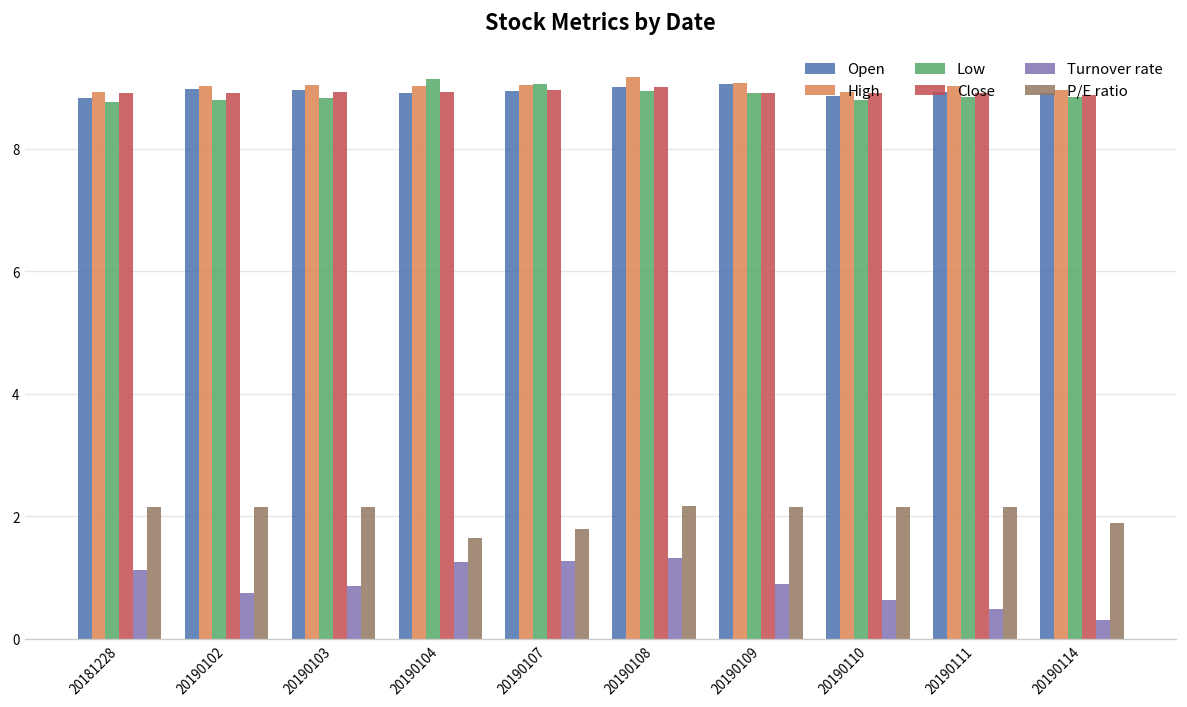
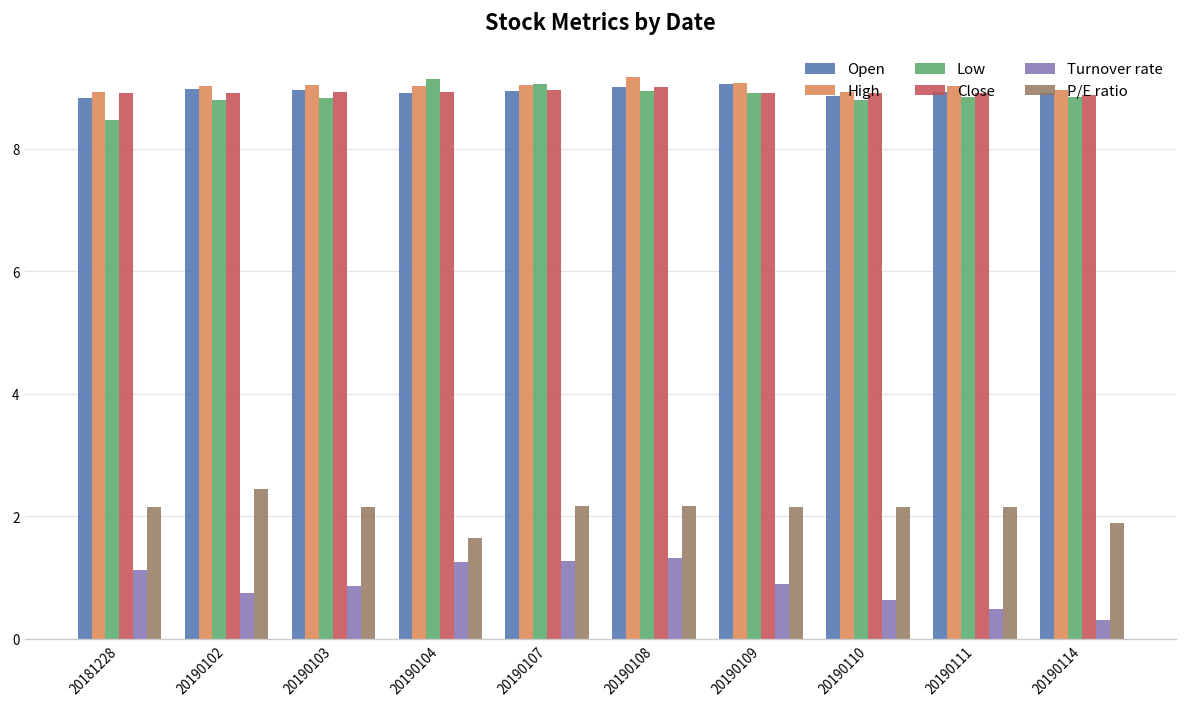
Low, 20181228: 8.8 -> 8.5
P/E ratio, 20190102: 2.2 -> 2.4
P/E ratio, 20190107: 1.8 -> 2.2
